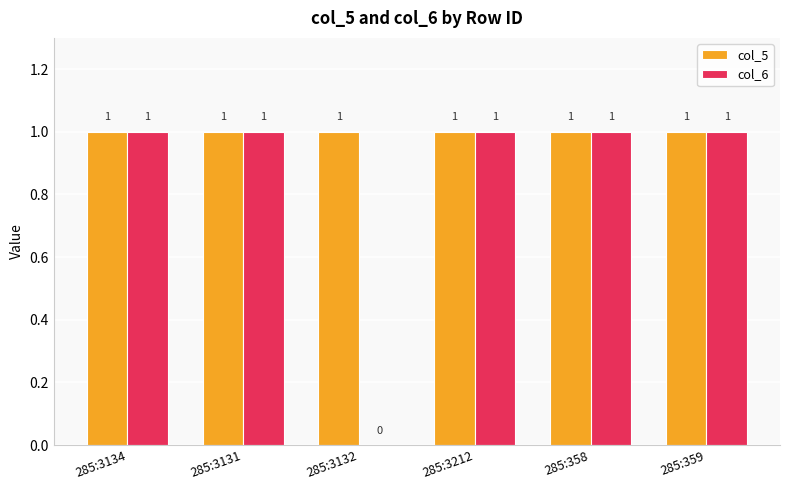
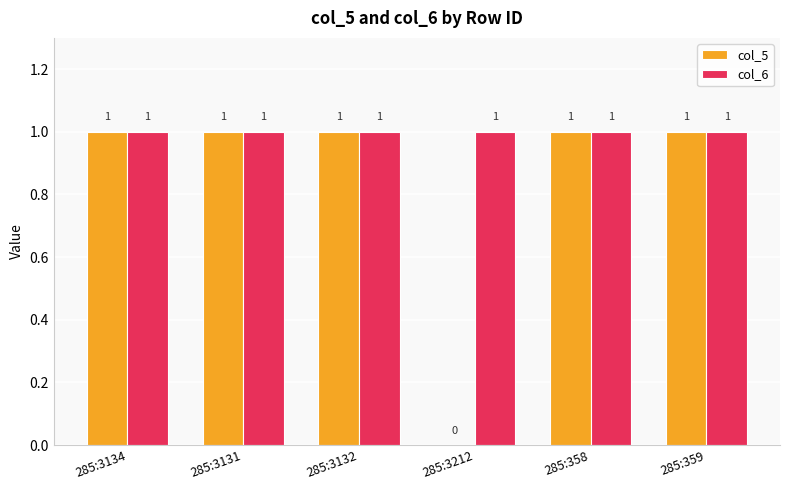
col_6, 285:3132: 0 -> 1
col_5, 285:3212: 1 -> 0
